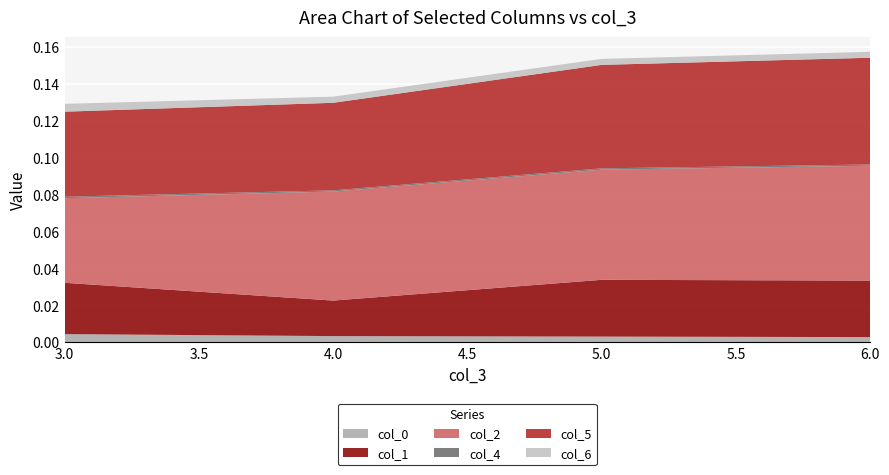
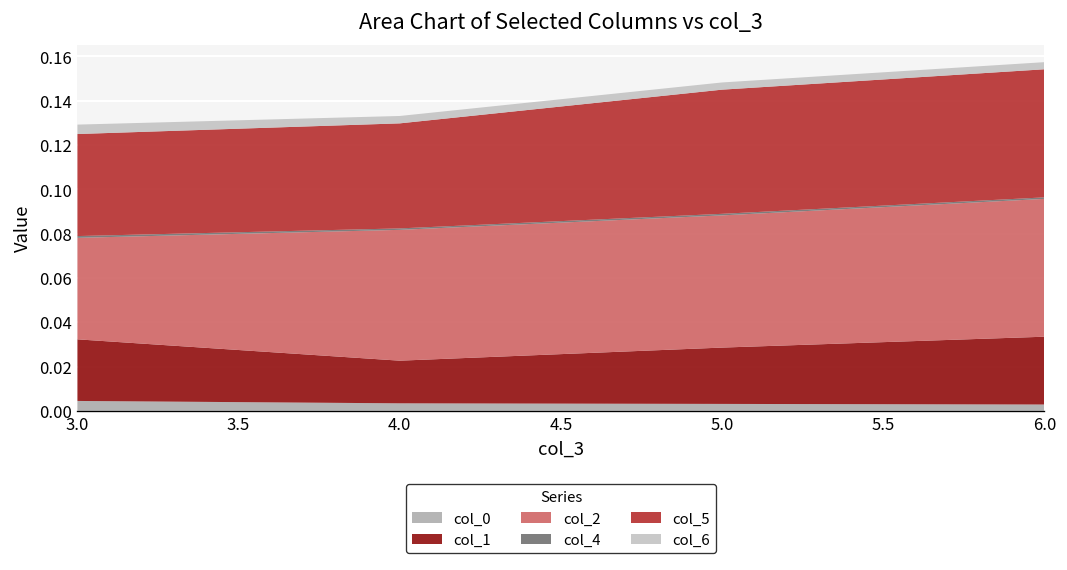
col_1, 5.0: 0.031 -> 0.025
